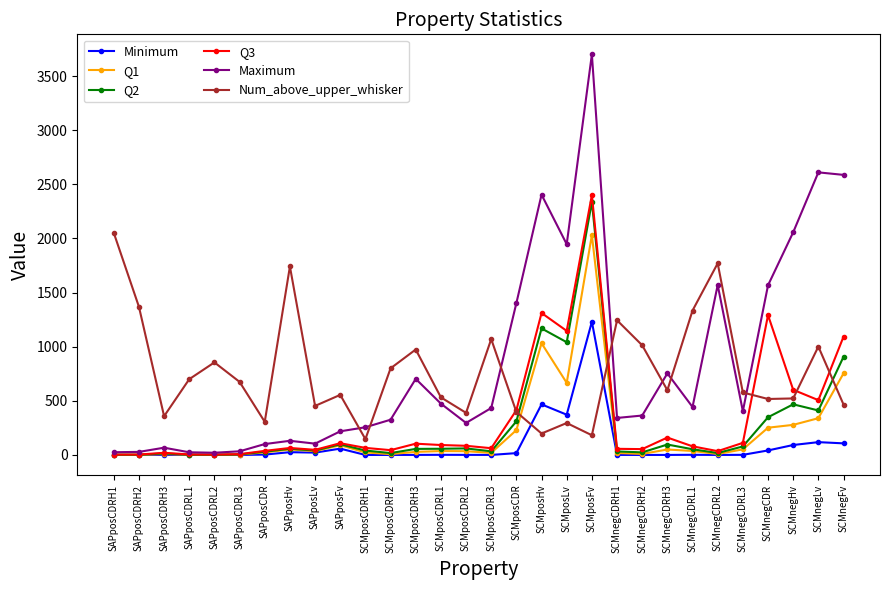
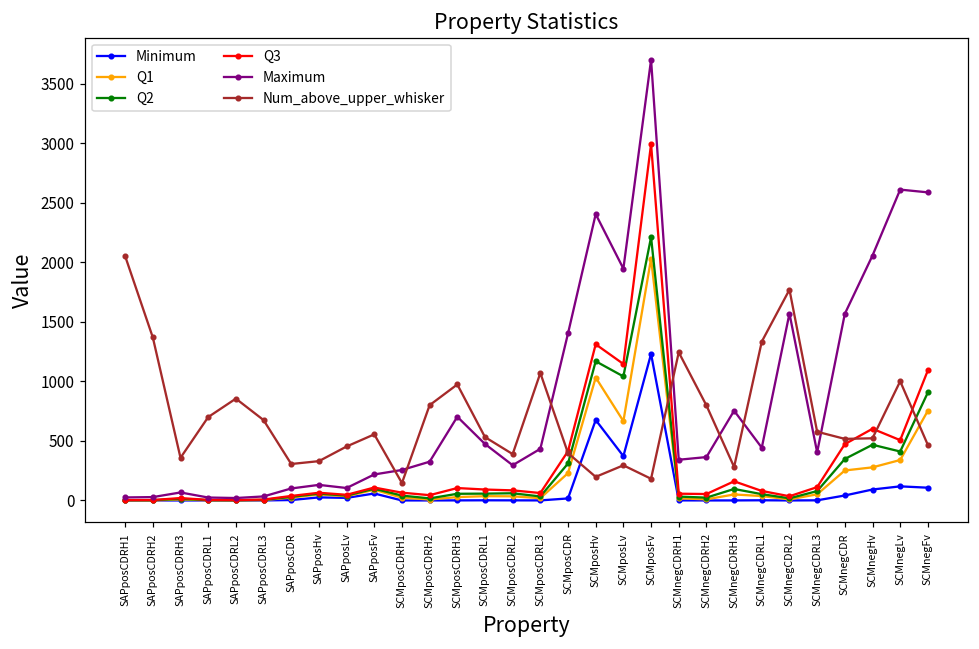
Num_above_upper_whisker, SAPposHv: 1740 -> 330
Minimum, SCMposHv: 470 -> 680
Q2, SCMposFv: 2340 -> 2210
Q3, SCMposFv: 2400 -> 2990
Num_above_upper_whisker, SCMnegCDRH2: 1010 -> 800
Num_above_upper_whisker, SCMnegCDRH3: 600 -> 280
Q3, SCMnegCDR: 1290 -> 470
